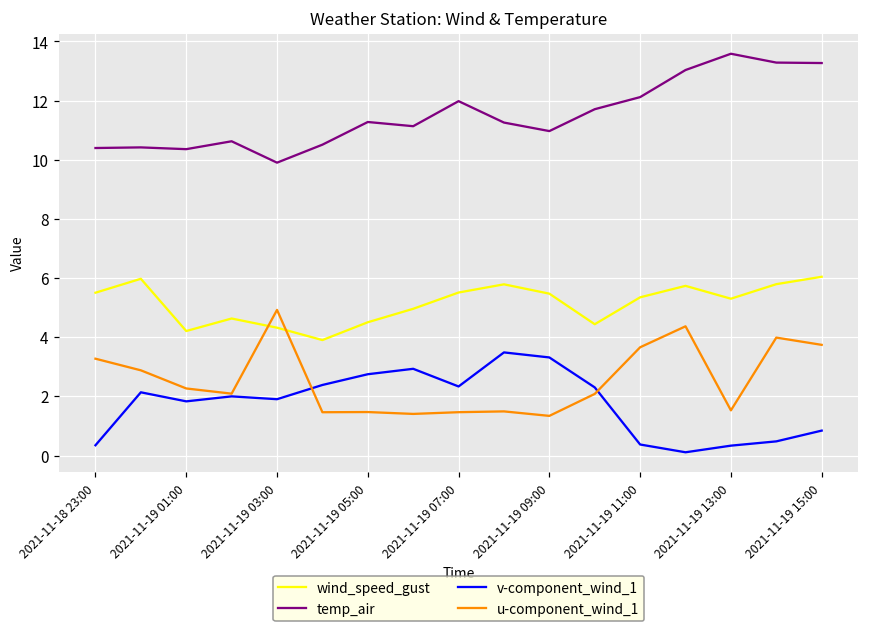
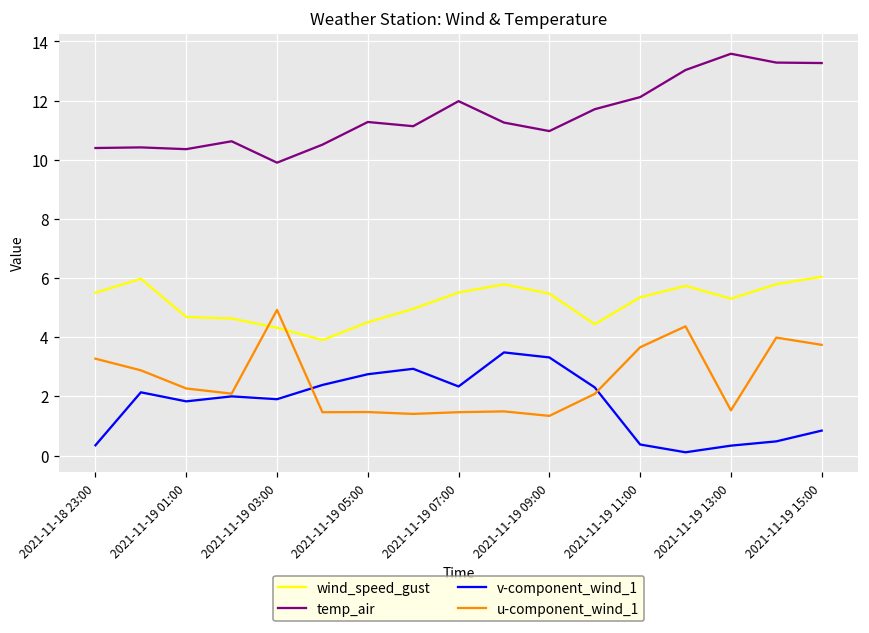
wind_speed_gust, 2021-11-19 01:00: 4.2 -> 4.7
